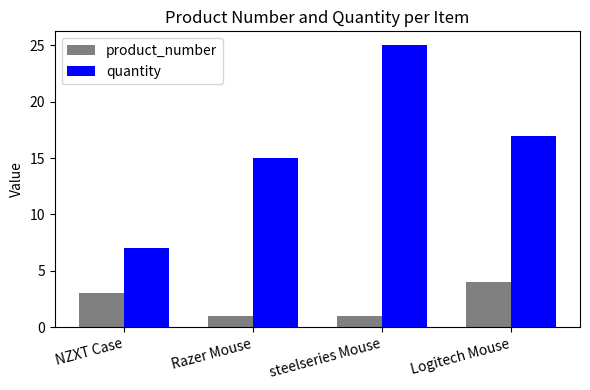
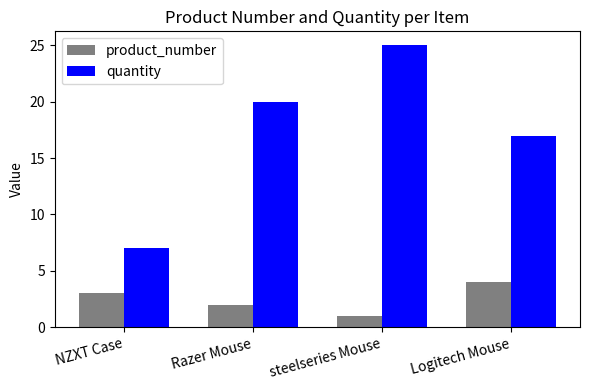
product_number, Razer Mouse: 1 -> 2
quantity, Razer Mouse: 15 -> 20
